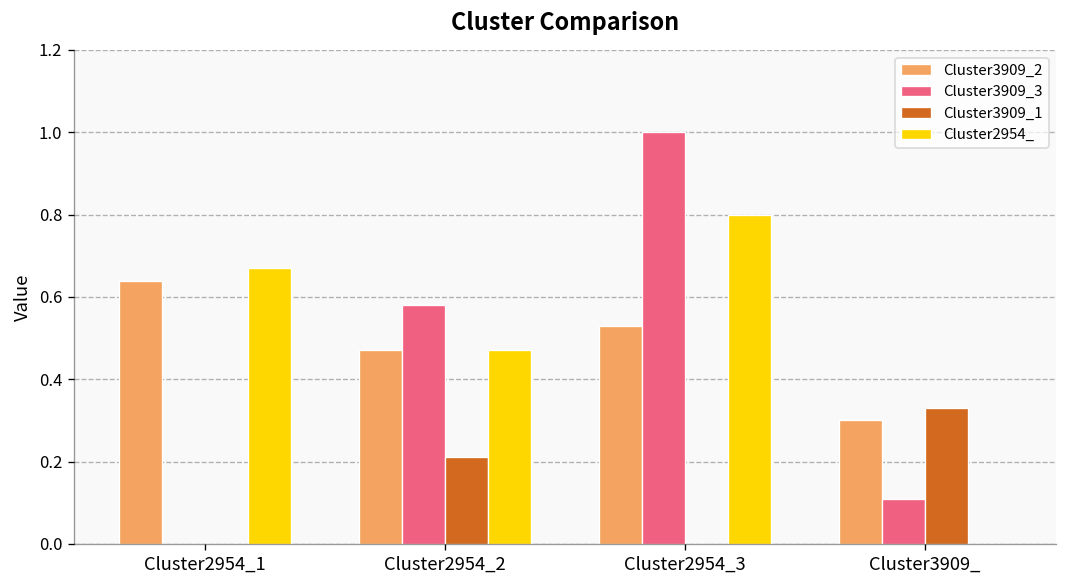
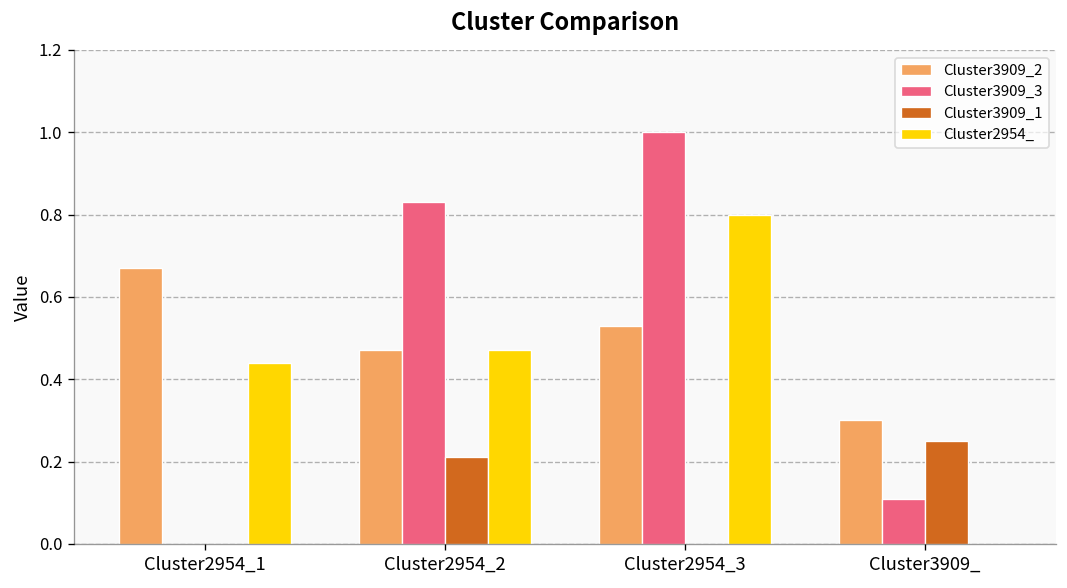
Cluster3909_2, Cluster2954_1: 0.64 -> 0.67
Cluster2954_, Cluster2954_1: 0.67 -> 0.44
Cluster3909_3, Cluster2954_2: 0.58 -> 0.83
Cluster3909_1, Cluster3909_: 0.33 -> 0.25
